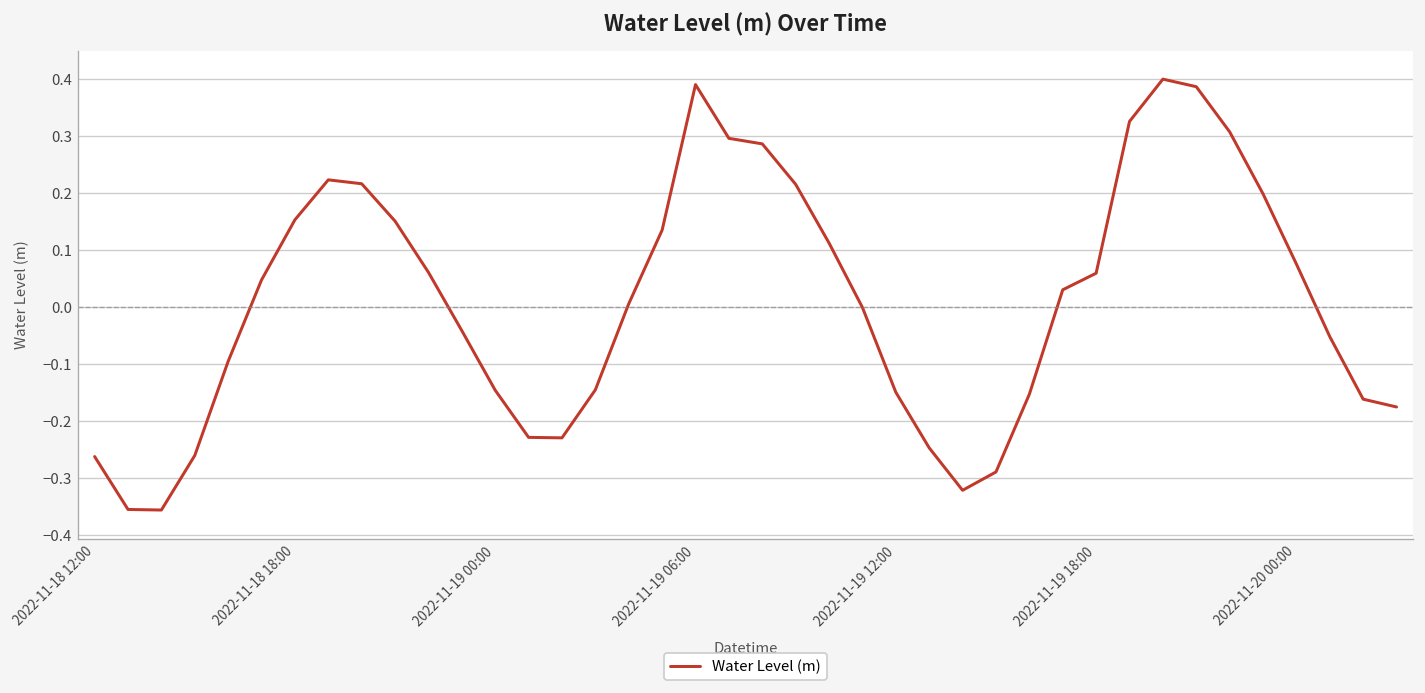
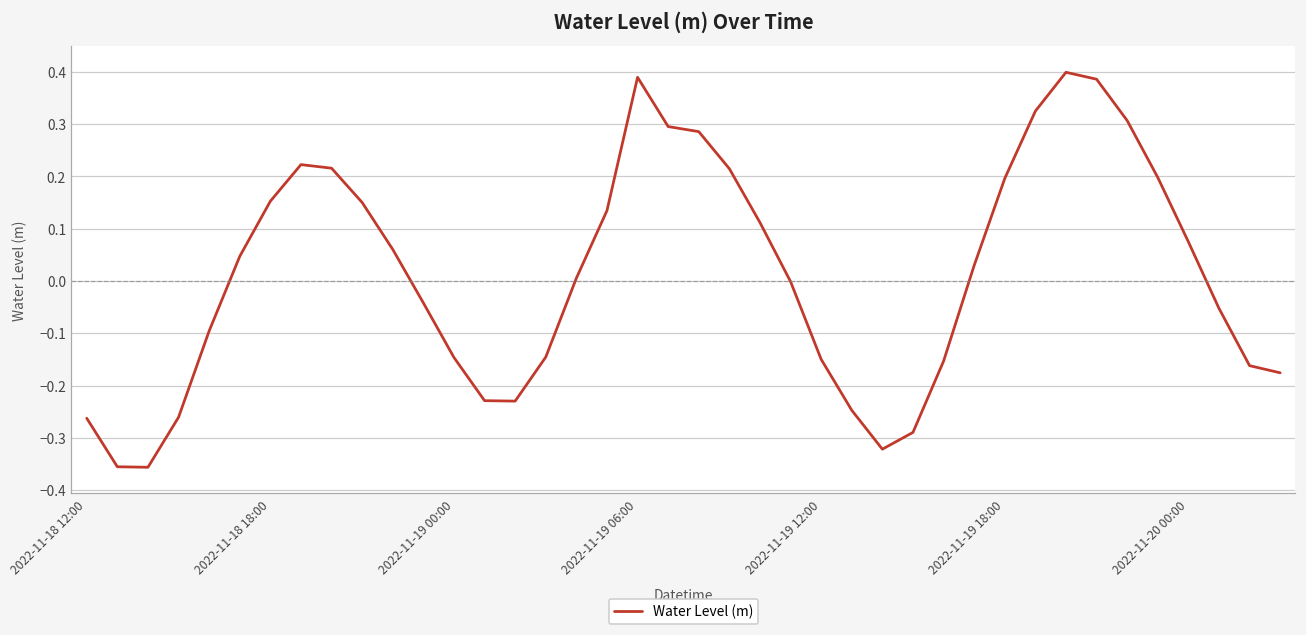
2022-11-19 18:00: 0.06 -> 0.20
